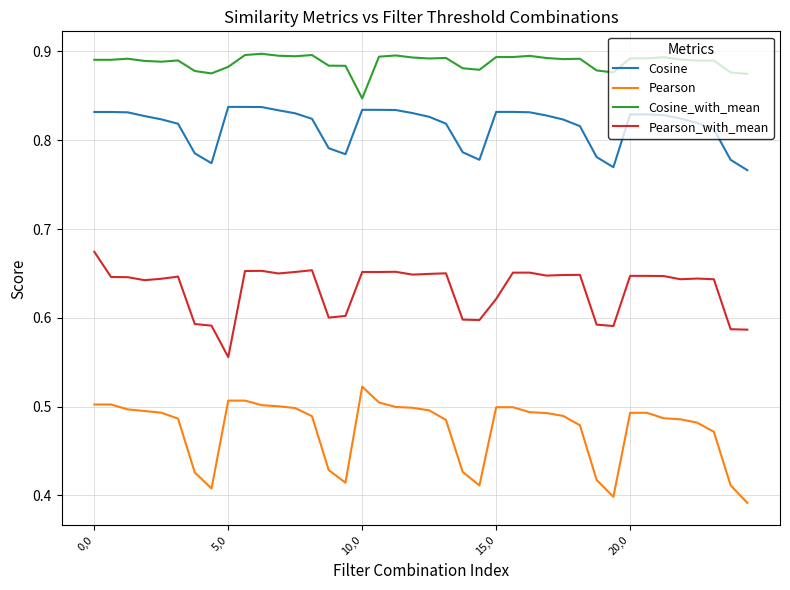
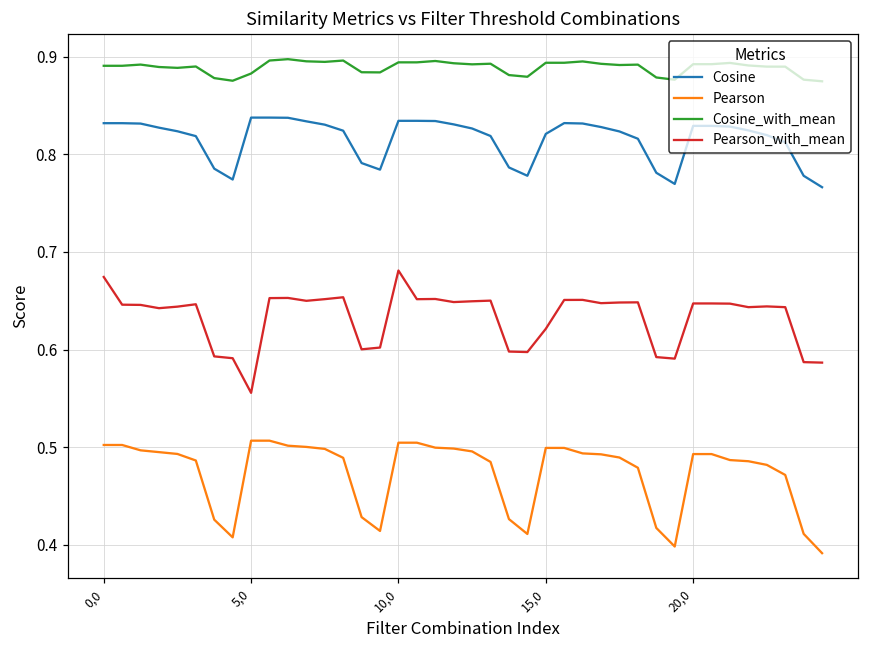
Pearson, 10,0: 0.52 -> 0.50
Cosine_with_mean, 10,0: 0.85 -> 0.89
Pearson_with_mean, 10,0: 0.65 -> 0.68
Cosine, 15,0: 0.83 -> 0.82
